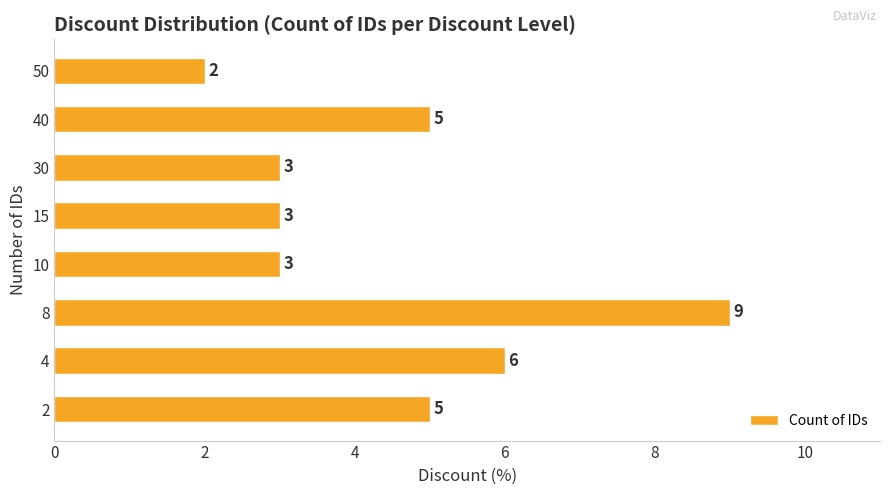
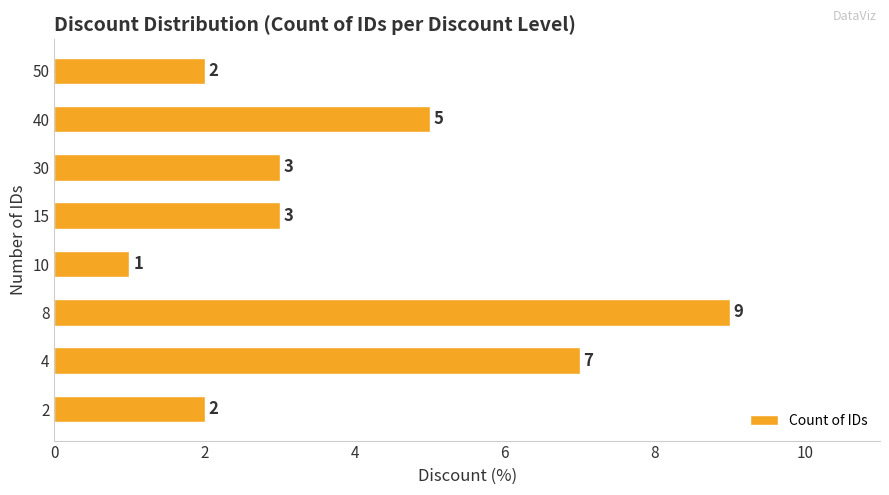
10: 3 -> 1
4: 6 -> 7
2: 5 -> 2
